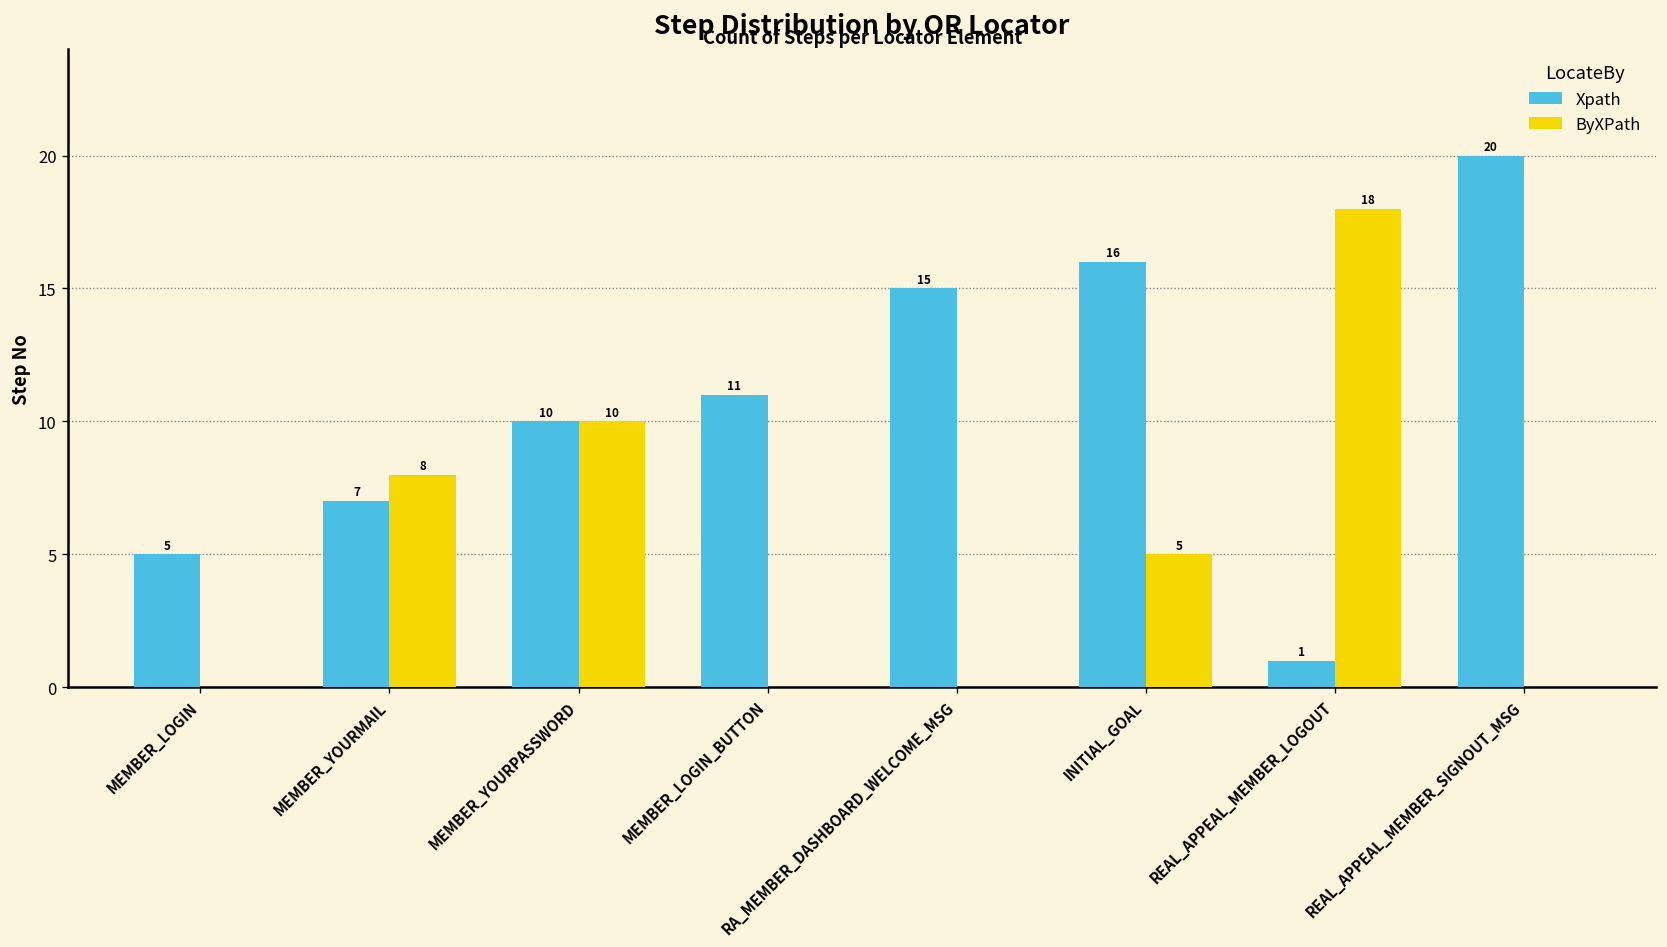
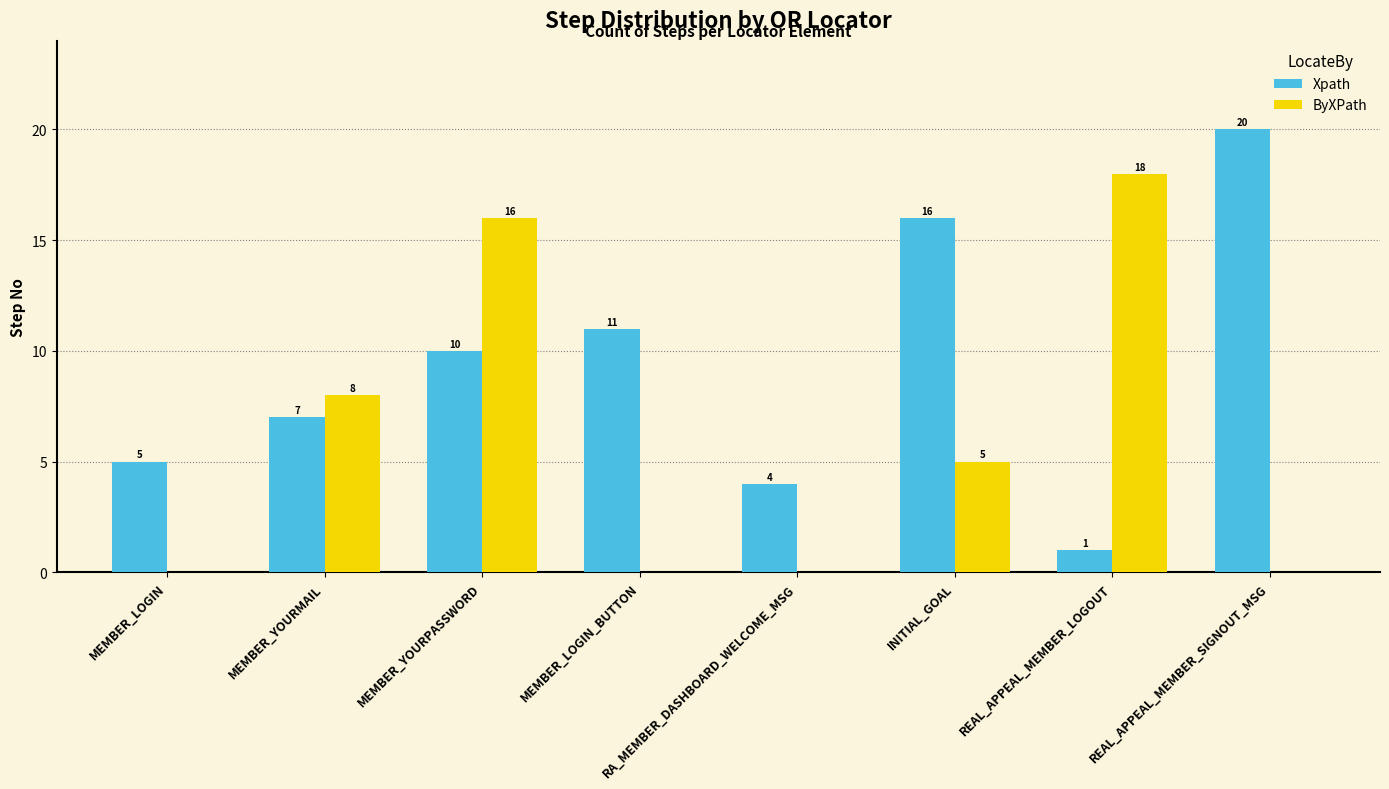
ByXPath, MEMBER_YOURPASSWORD: 10 -> 16
Xpath, RA_MEMBER_DASHBOARD_WELCOME_MSG: 15 -> 4
